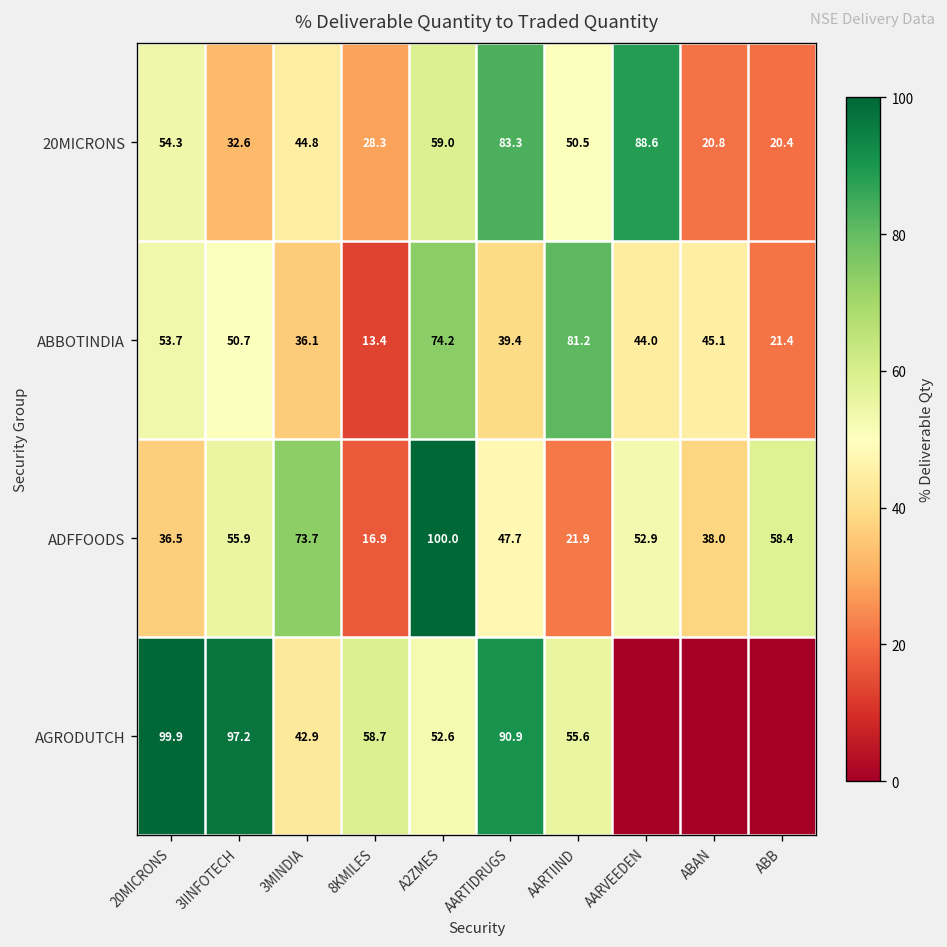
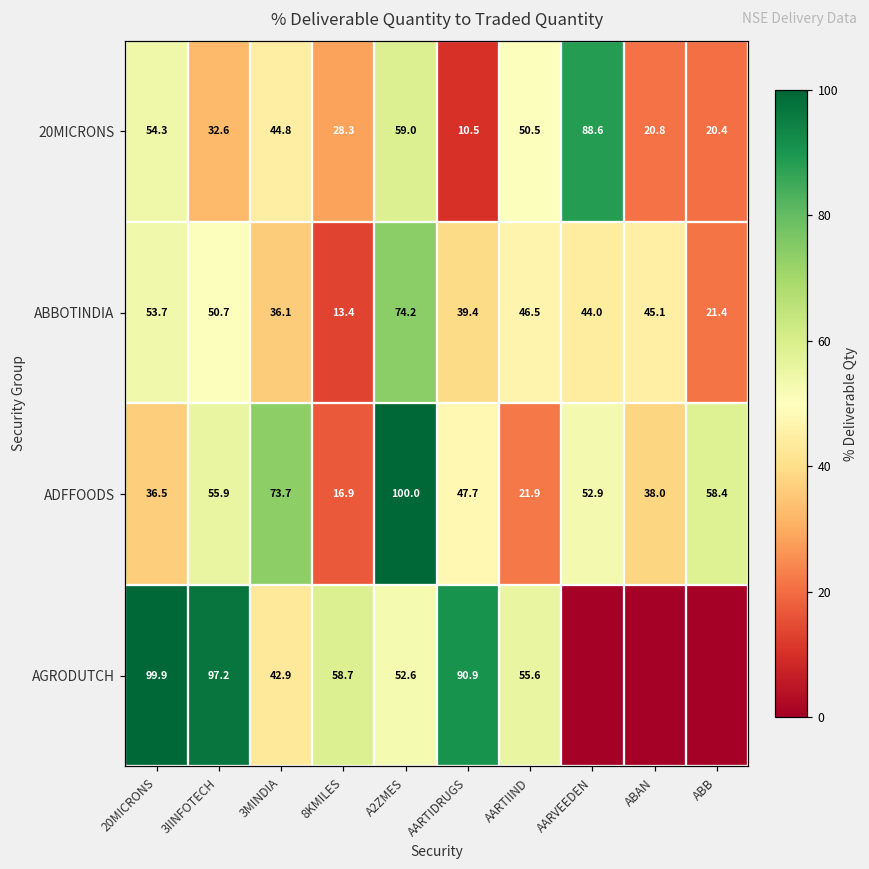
20MICRONS, AARTIDRUGS: 83.3 -> 10.5
ABBOTINDIA, AARTIIND: 81.2 -> 46.5
